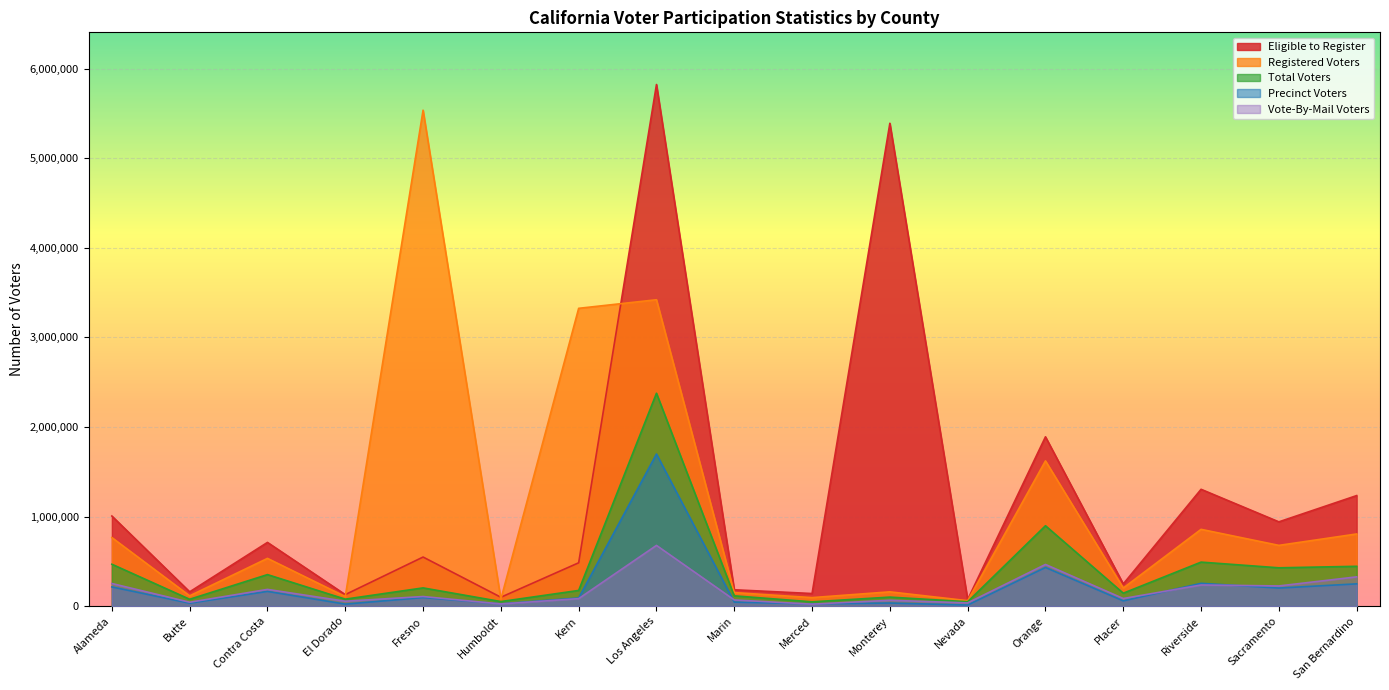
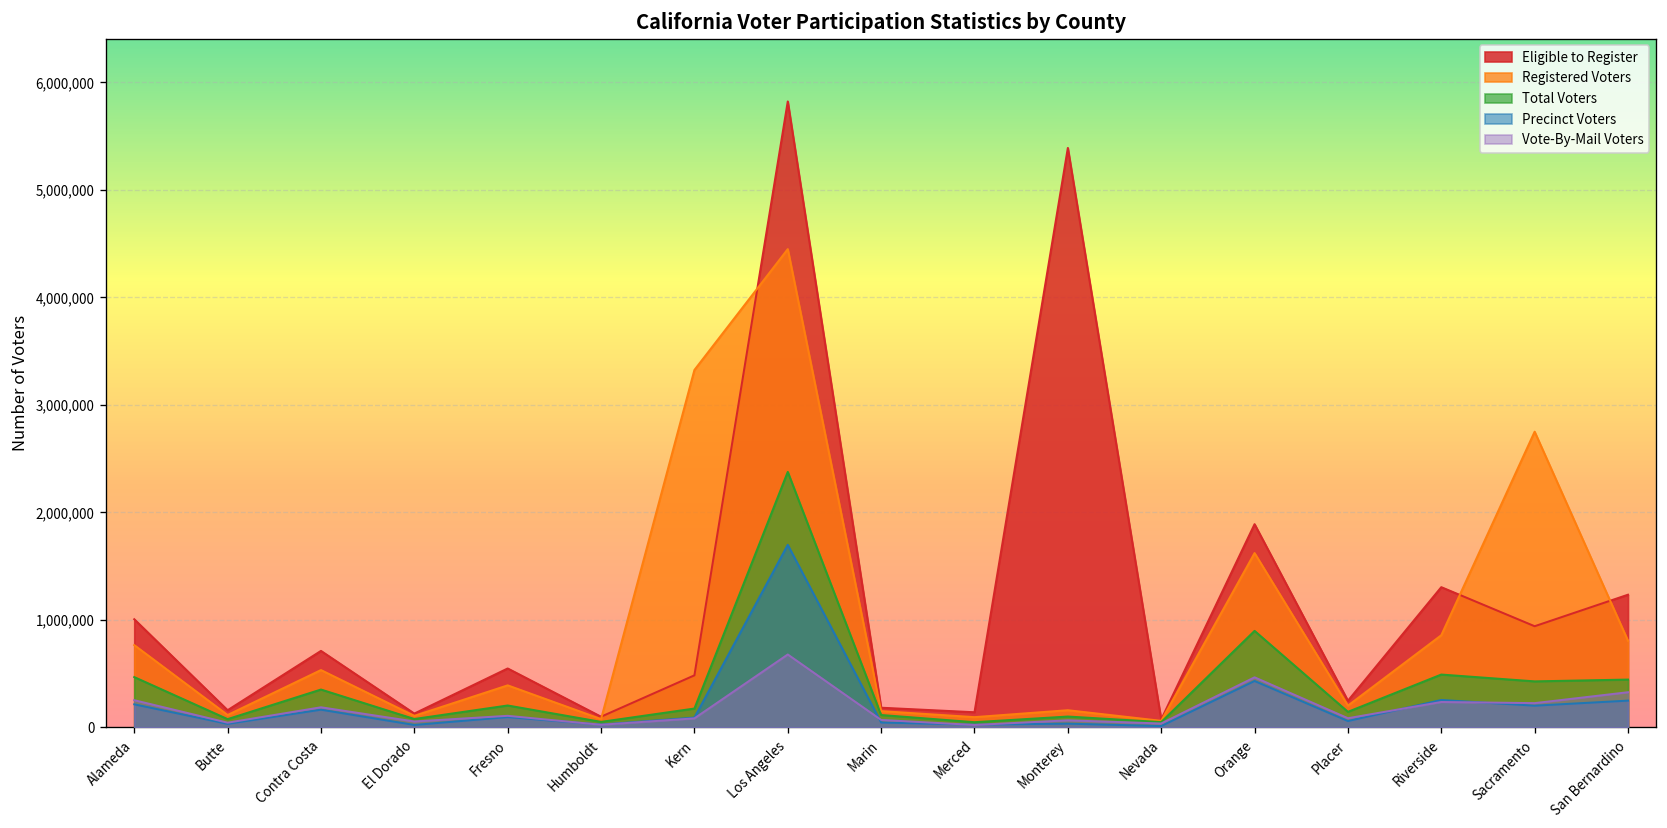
Registered Voters, Fresno: 5,500,000 -> 400,000
Registered Voters, Los Angeles: 3,400,000 -> 4,400,000
Registered Voters, Sacramento: 700,000 -> 2,800,000
